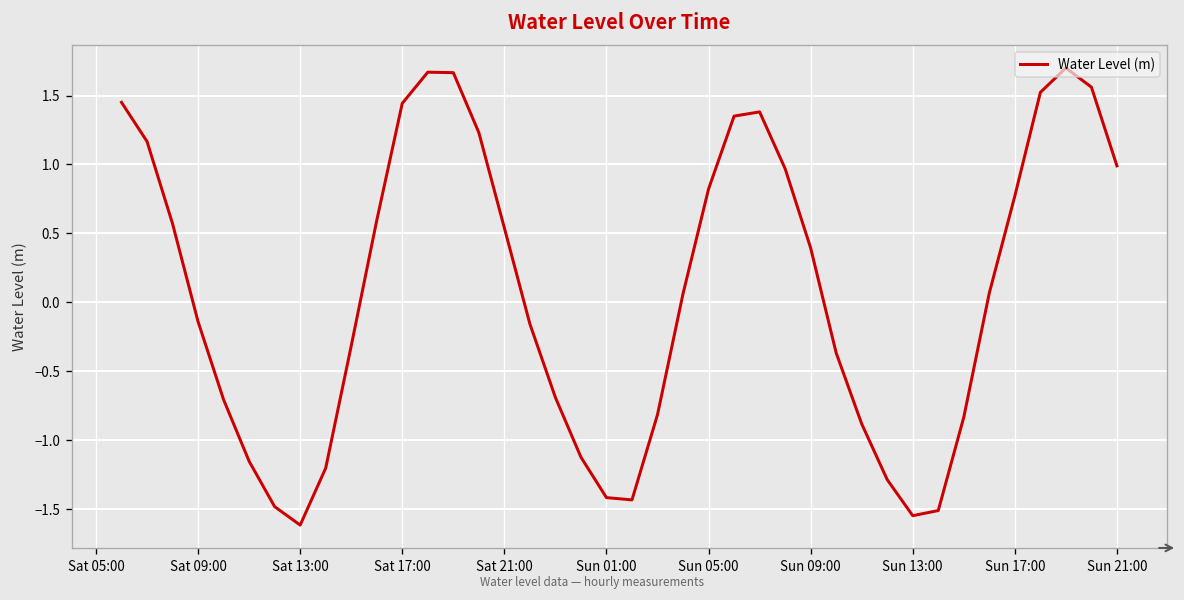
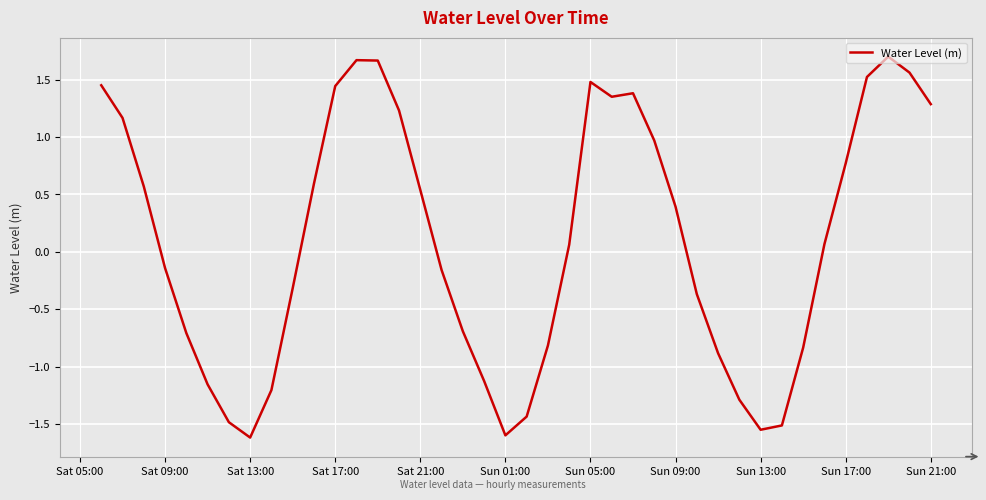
Sun 01:00: -1.42 -> -1.60
Sun 05:00: 0.82 -> 1.48
Sun 21:00: 0.99 -> 1.29
